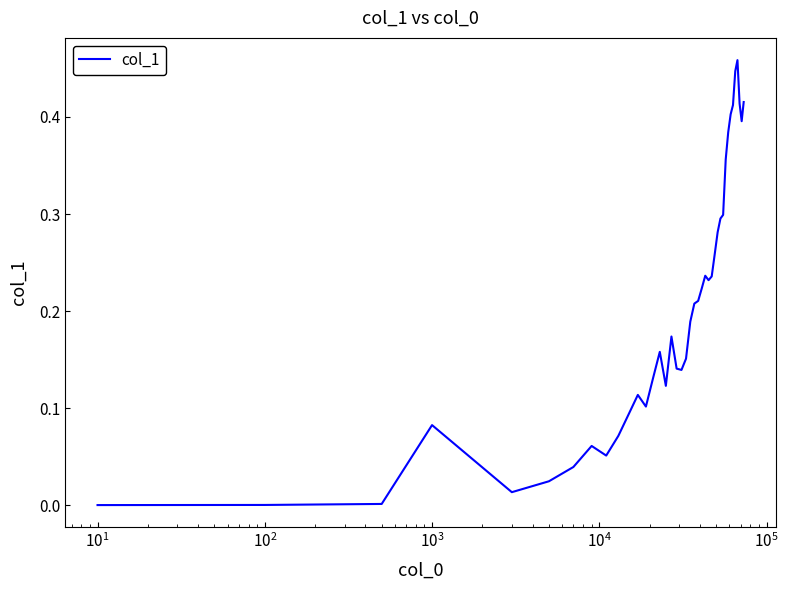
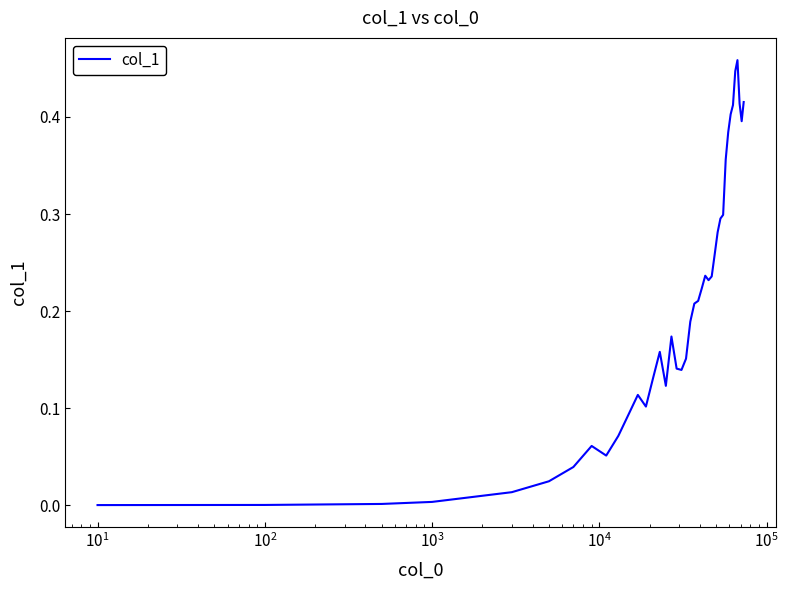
10^3: 0.08 -> 0.00
